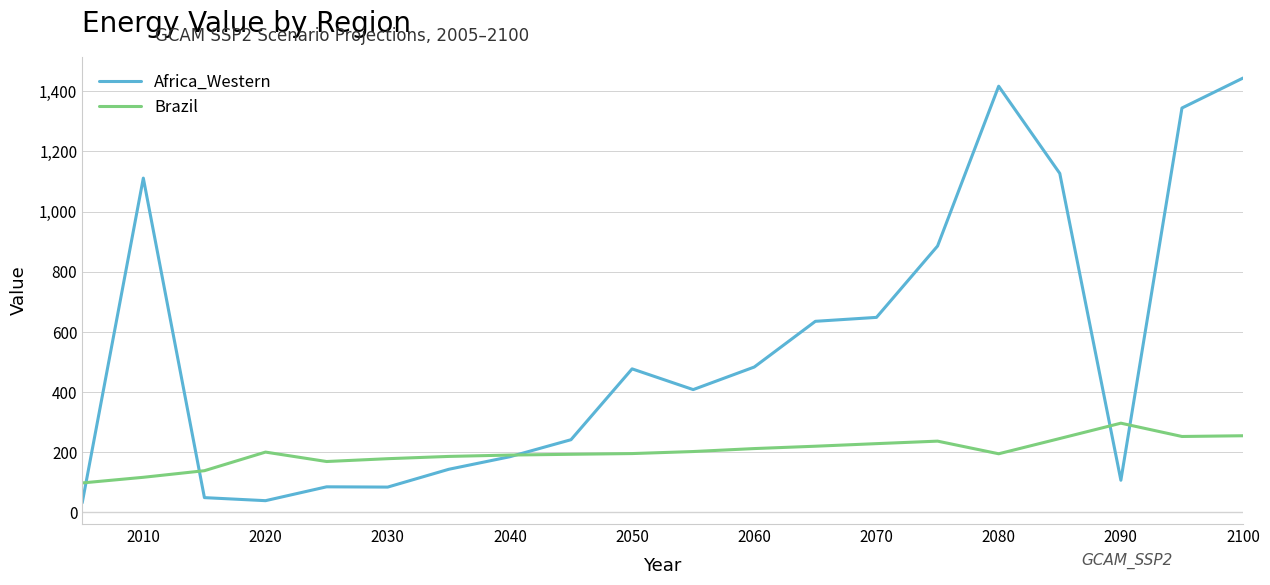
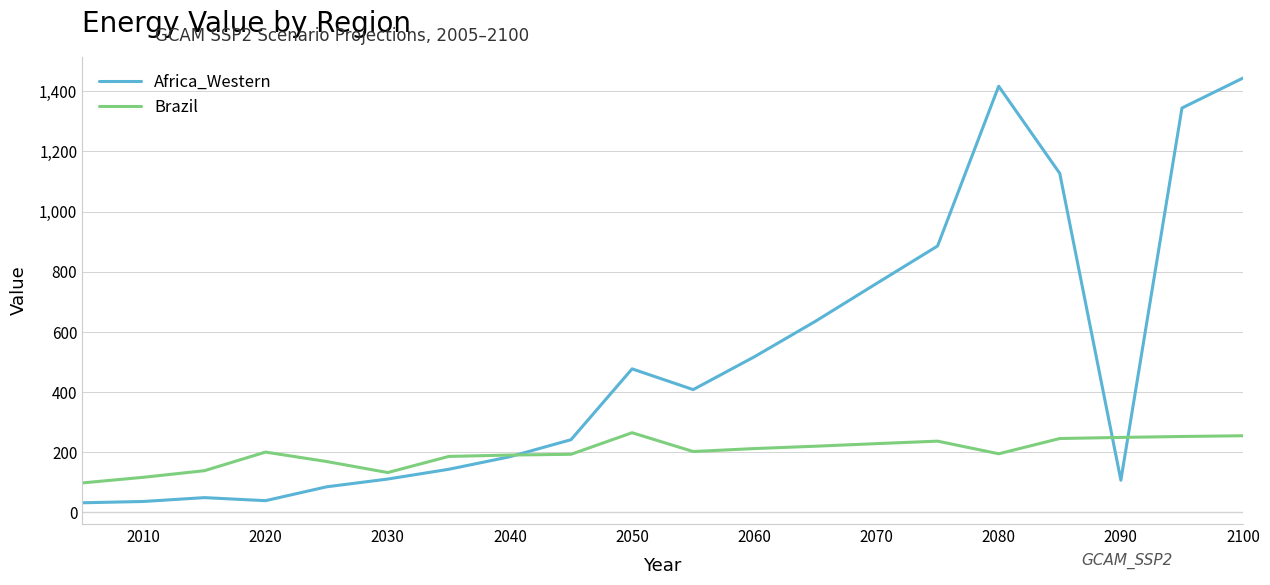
Africa_Western, 2010: 1,110 -> 40
Africa_Western, 2030: 80 -> 110
Brazil, 2030: 180 -> 130
Brazil, 2050: 200 -> 260
Africa_Western, 2060: 480 -> 520
Africa_Western, 2070: 650 -> 760
Brazil, 2090: 300 -> 250
